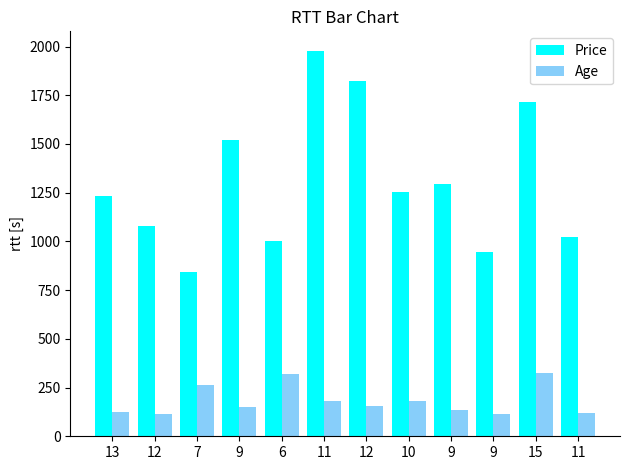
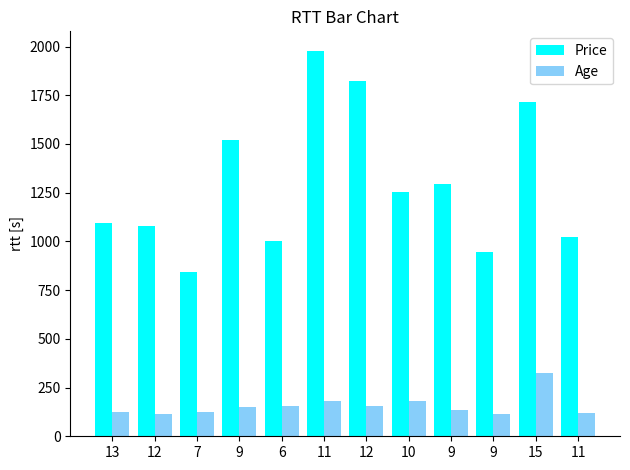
Price, 13: 1240 -> 1100
Age, 7: 270 -> 130
Age, 6: 320 -> 160
